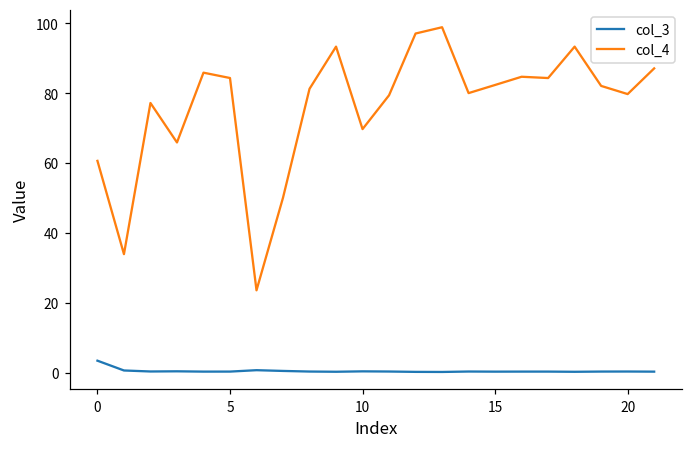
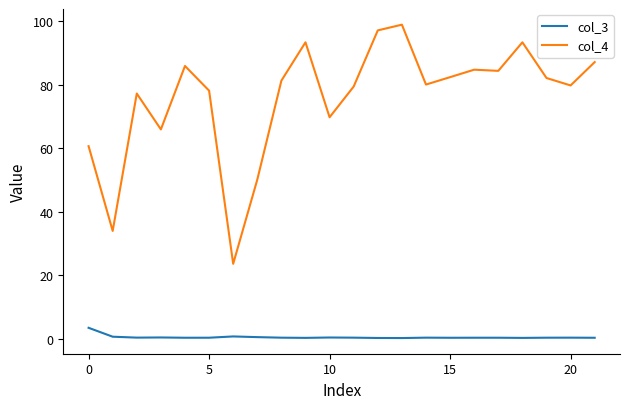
col_4, 5: 84 -> 78
